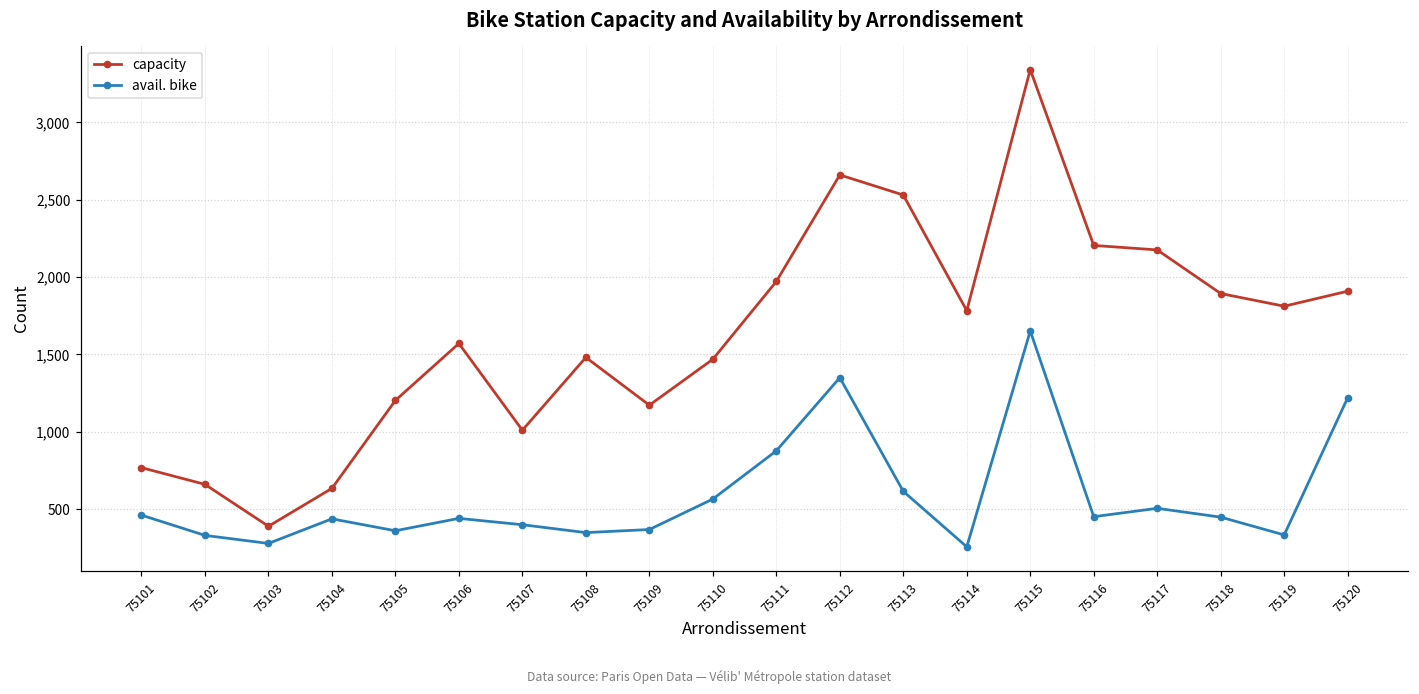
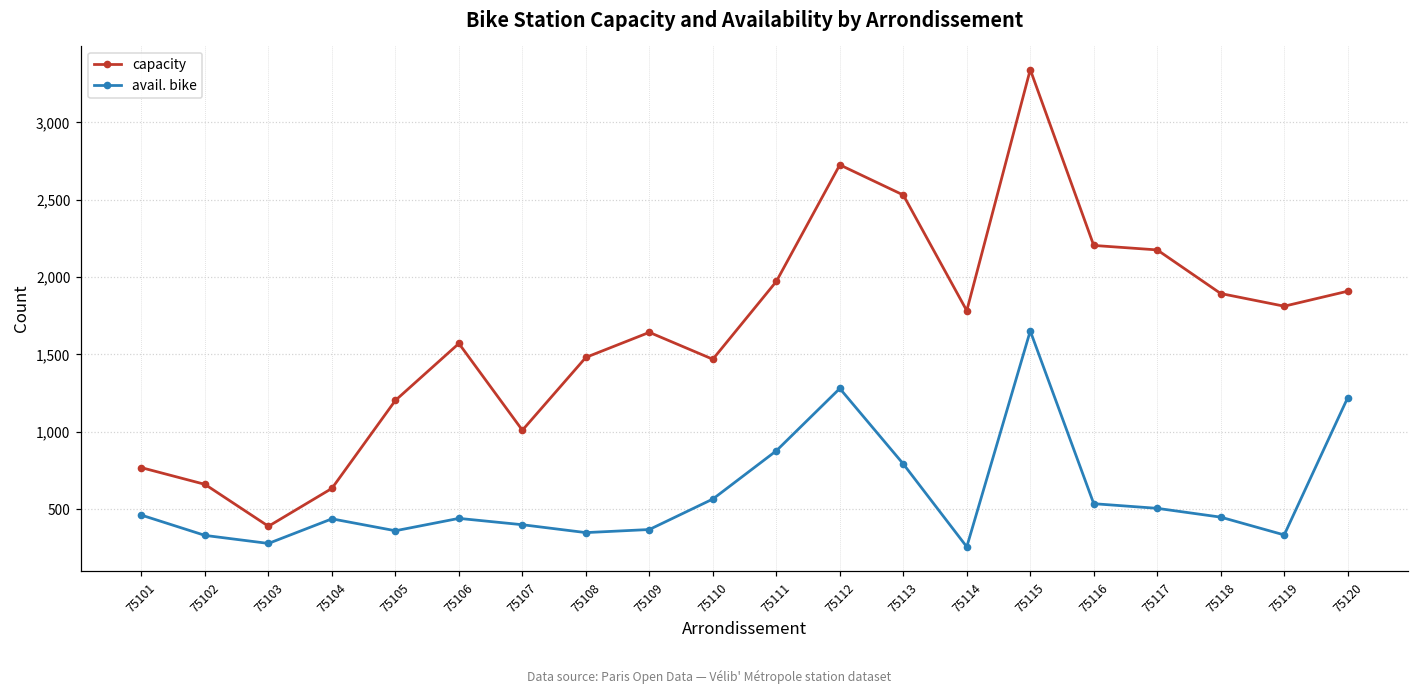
capacity, 75109: 1,170 -> 1,640
capacity, 75112: 2,660 -> 2,730
avail. bike, 75112: 1,350 -> 1,280
avail. bike, 75113: 620 -> 790
avail. bike, 75116: 450 -> 540
